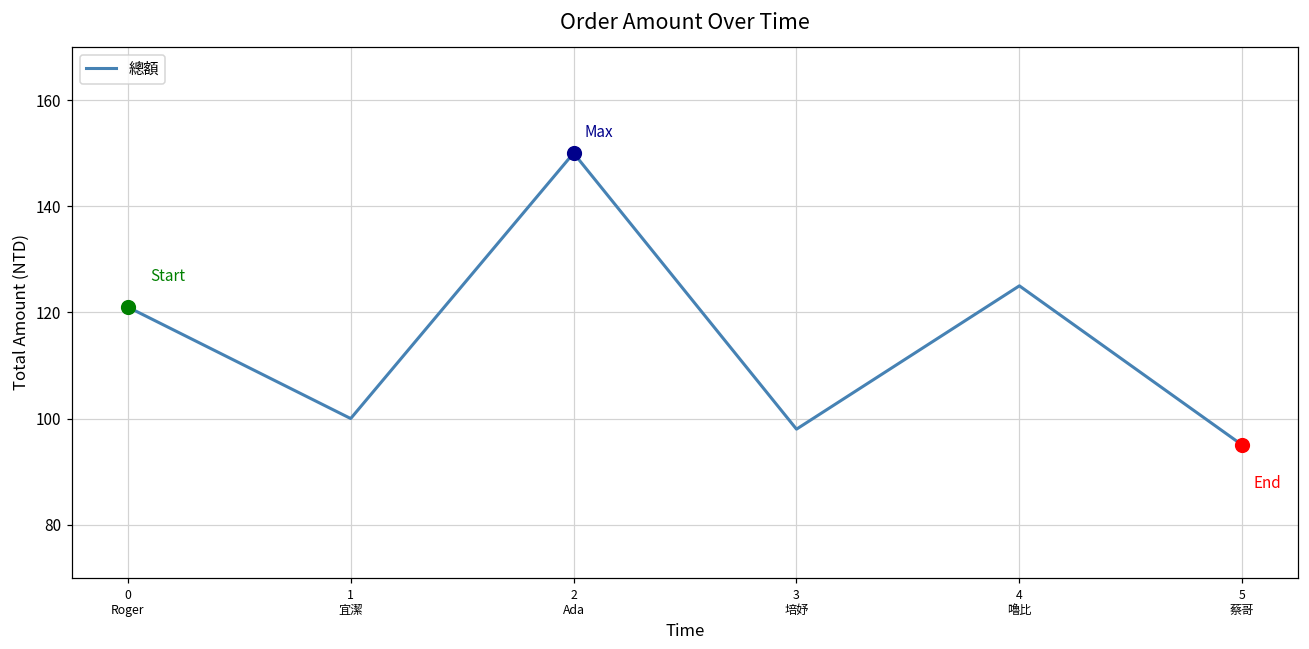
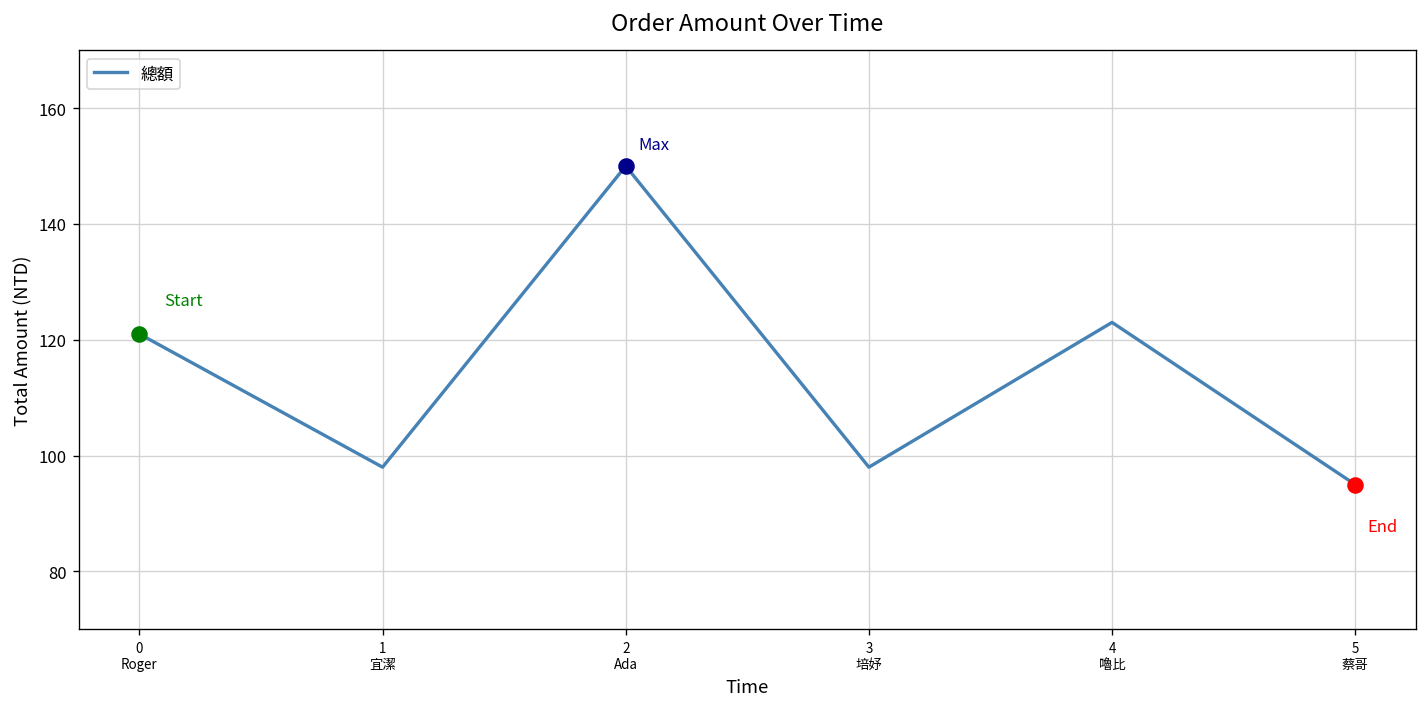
總額, 1 宜潔: 100 -> 98
總額, 4 嚕比: 125 -> 123
